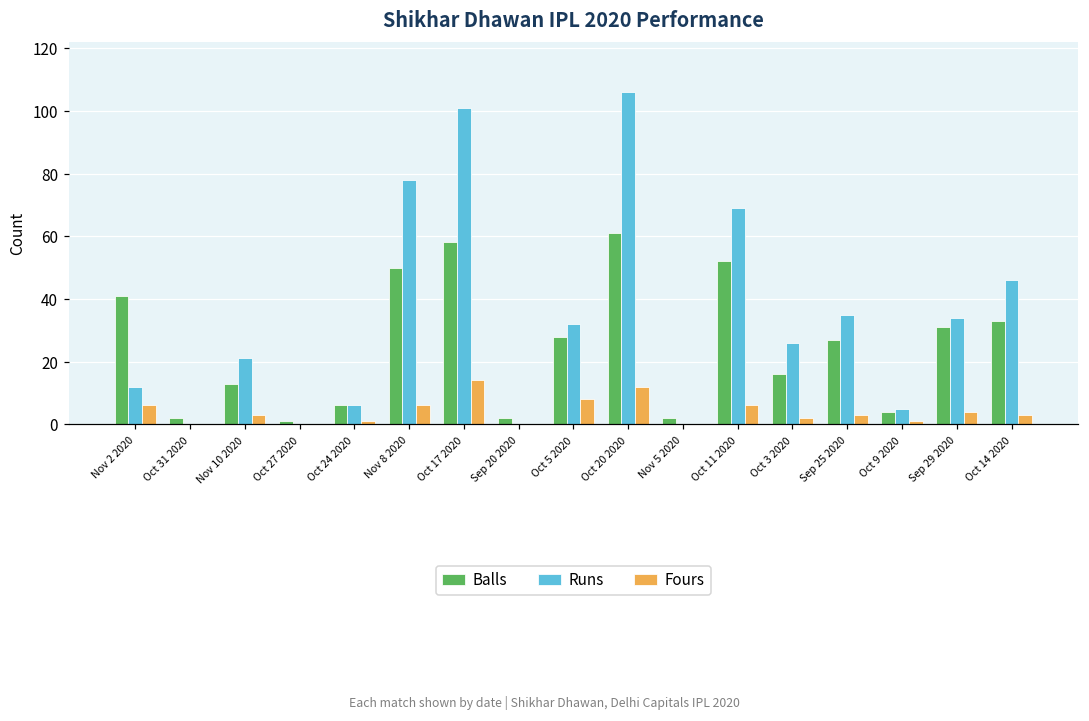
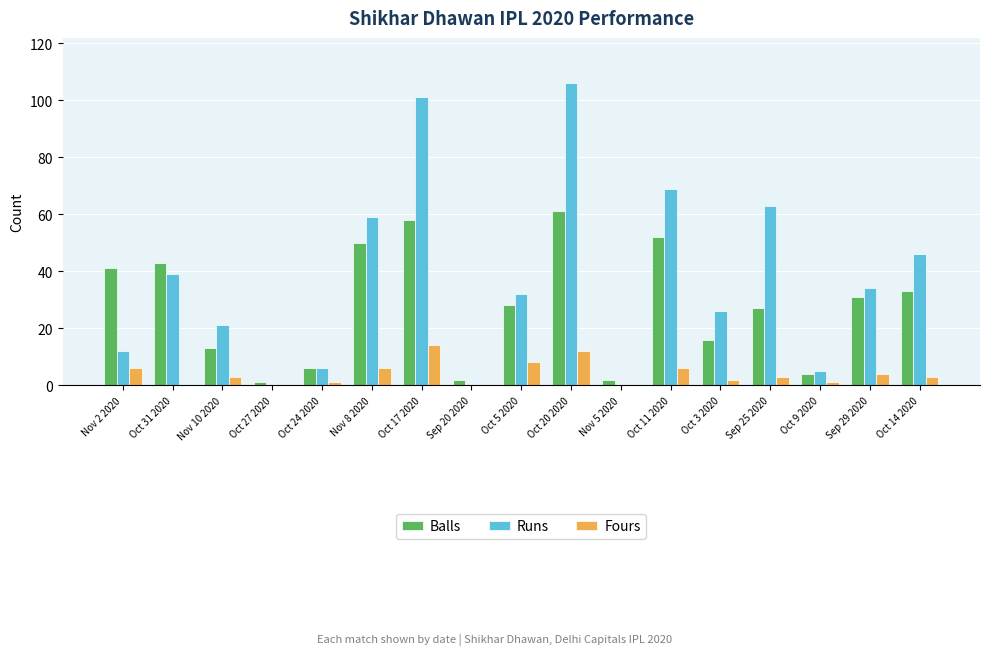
Balls, Oct 31 2020: 2 -> 43
Runs, Oct 31 2020: 0 -> 39
Runs, Nov 8 2020: 78 -> 59
Runs, Sep 25 2020: 35 -> 63
